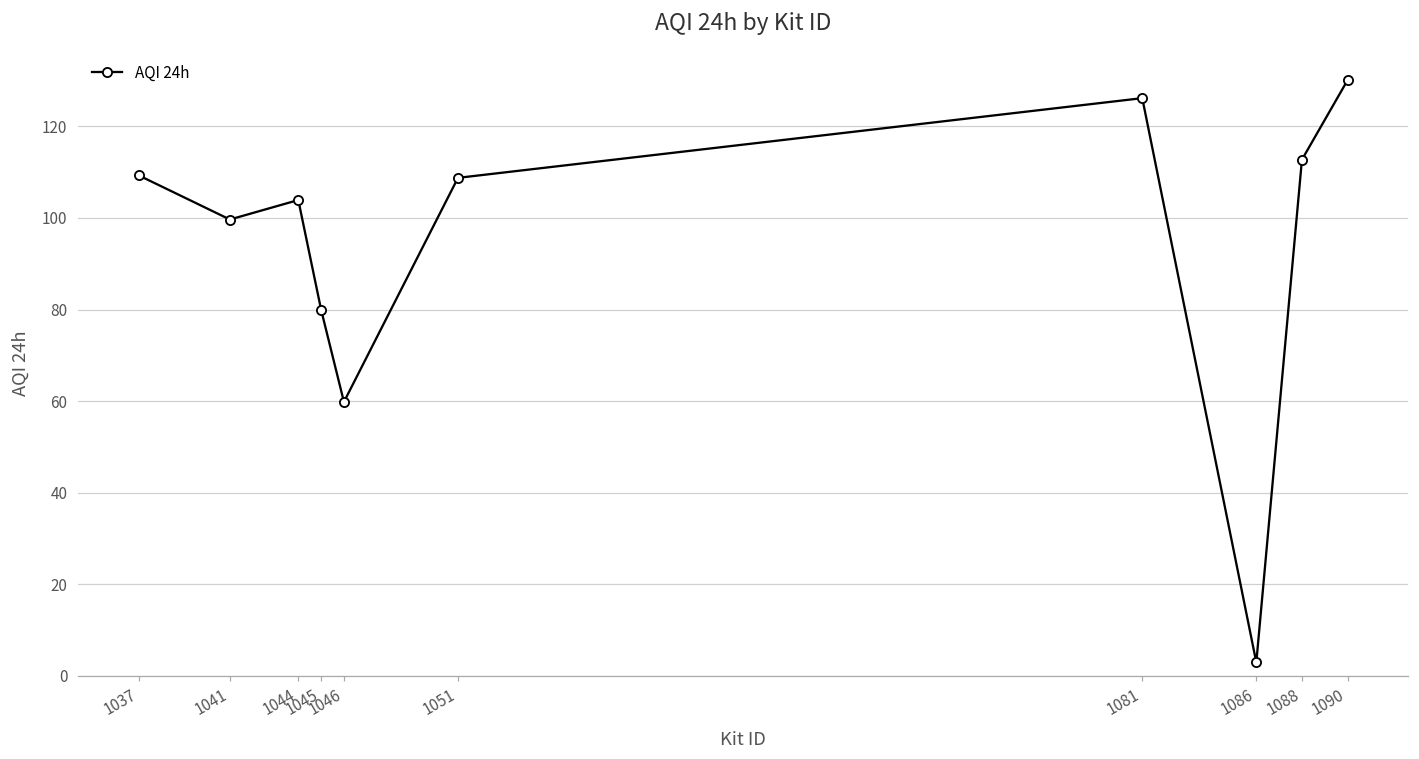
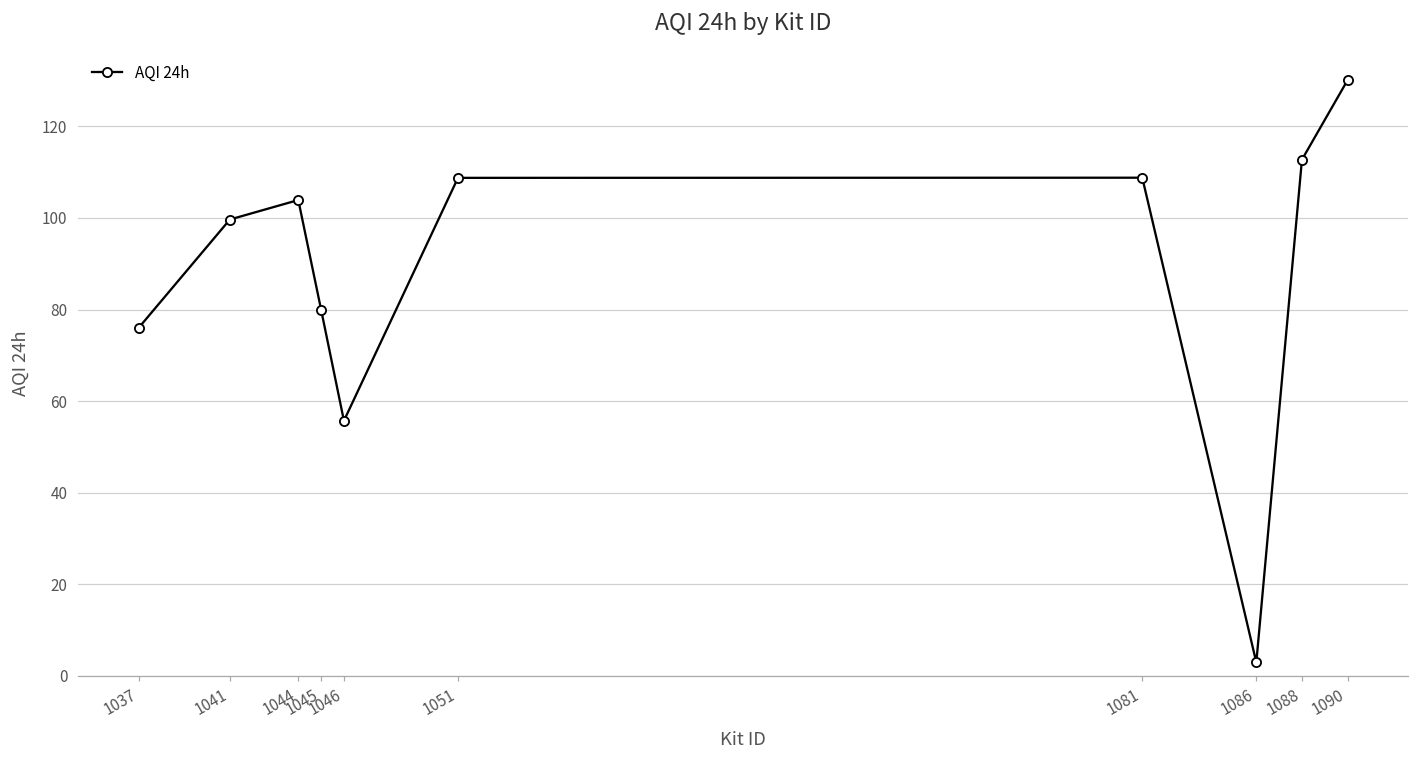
1037: 109 -> 76
1046: 60 -> 56
1081: 126 -> 109
